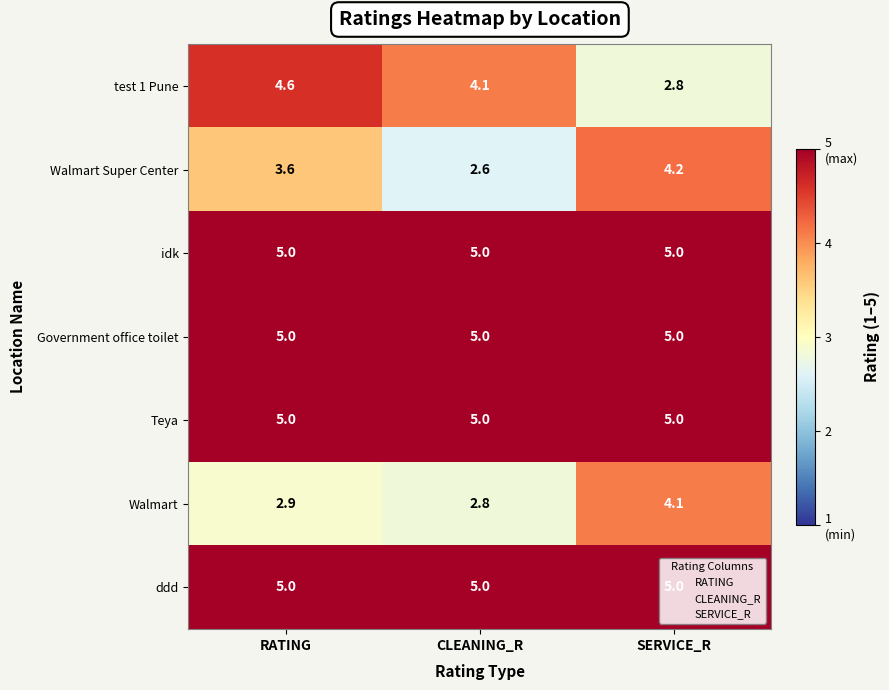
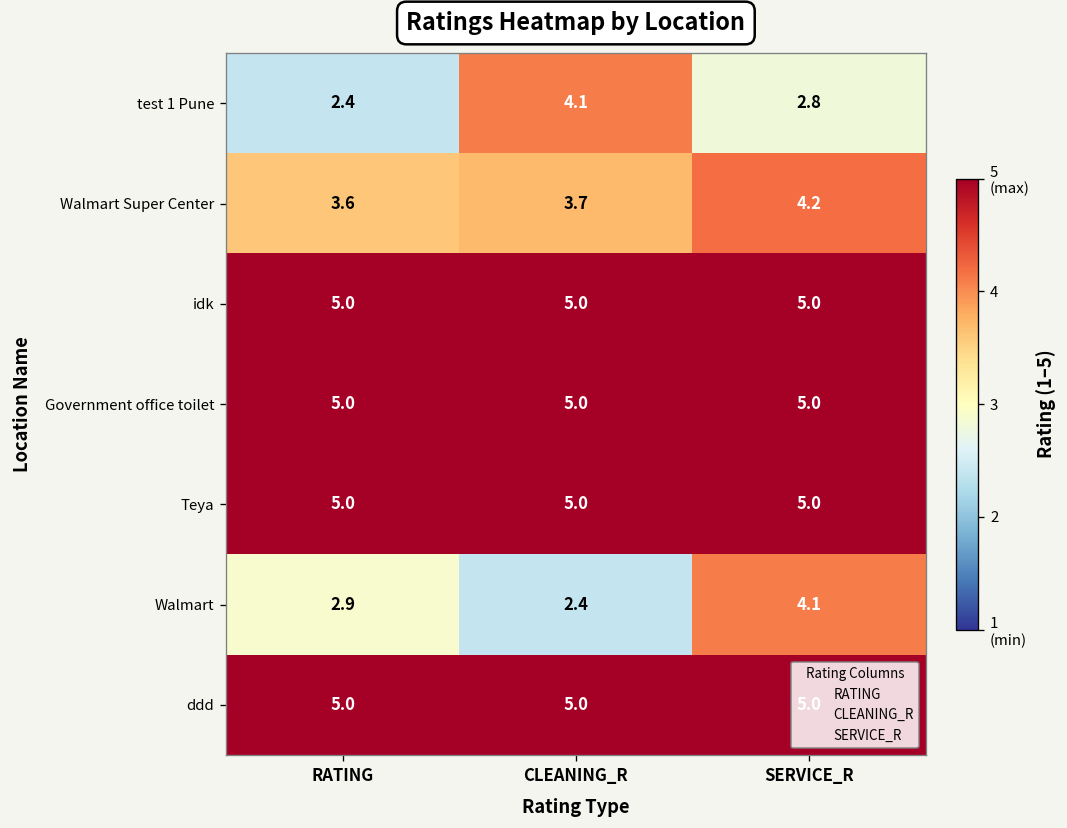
test 1 Pune, RATING: 4.6 -> 2.4
Walmart Super Center, CLEANING_R: 2.6 -> 3.7
Walmart, CLEANING_R: 2.8 -> 2.4
